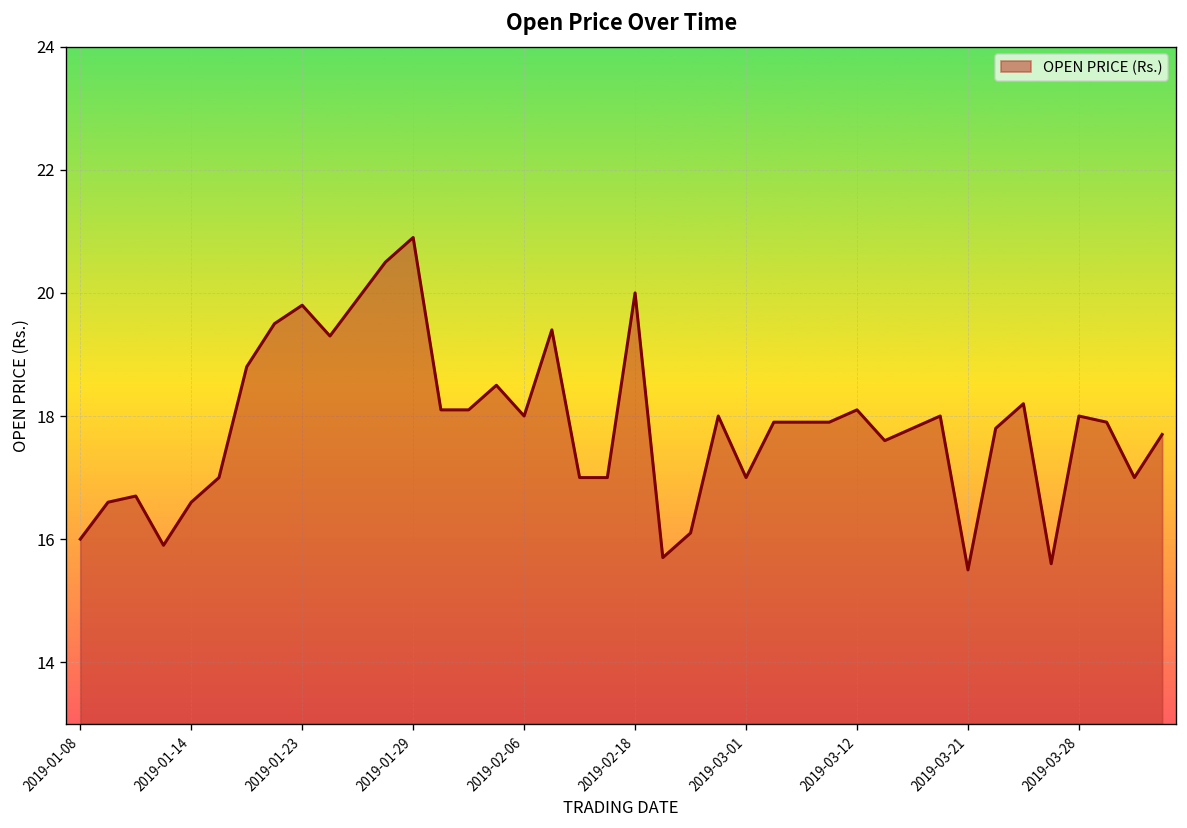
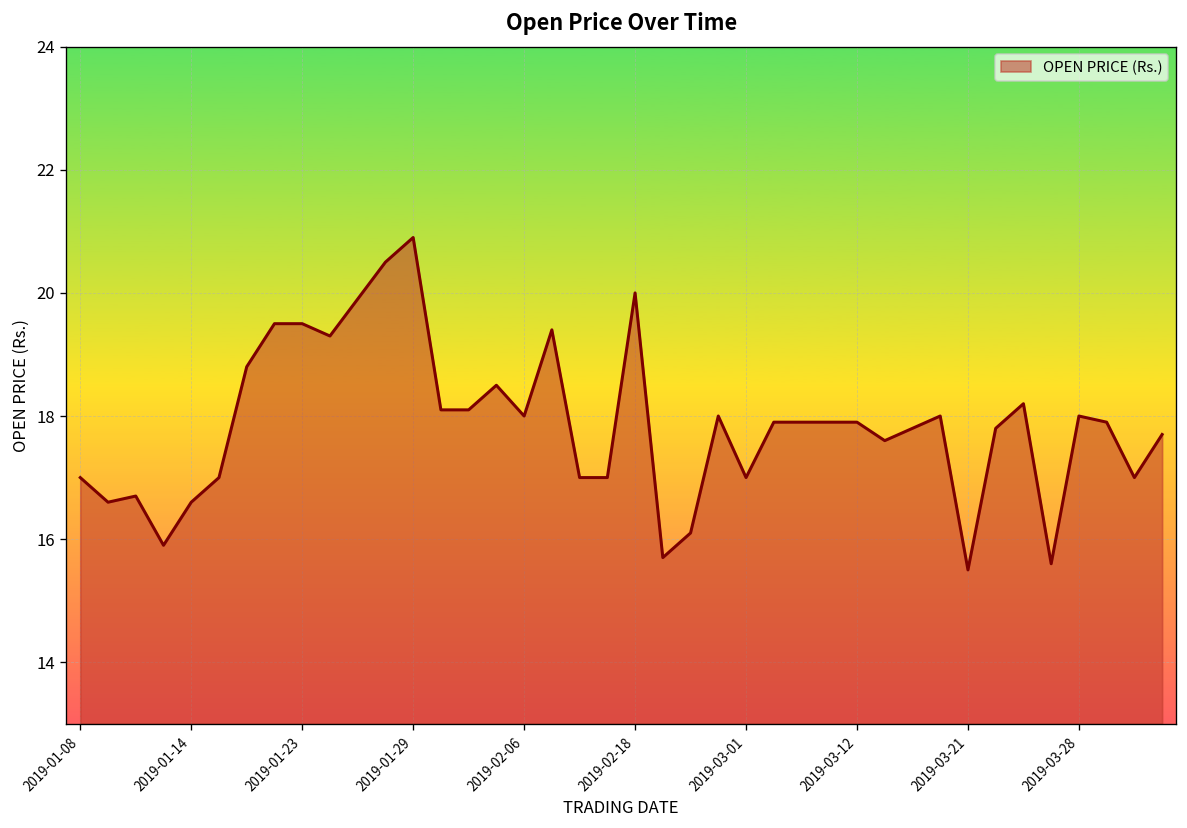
2019-01-08: 16 -> 17
2019-01-23: 19.8 -> 19.5
2019-03-12: 18.1 -> 17.9
